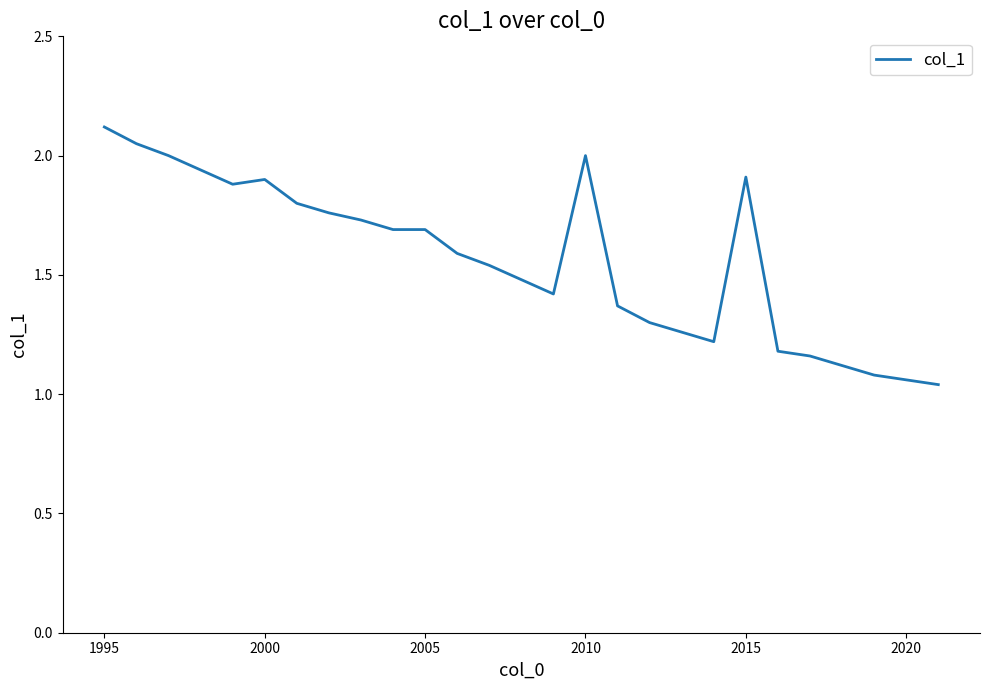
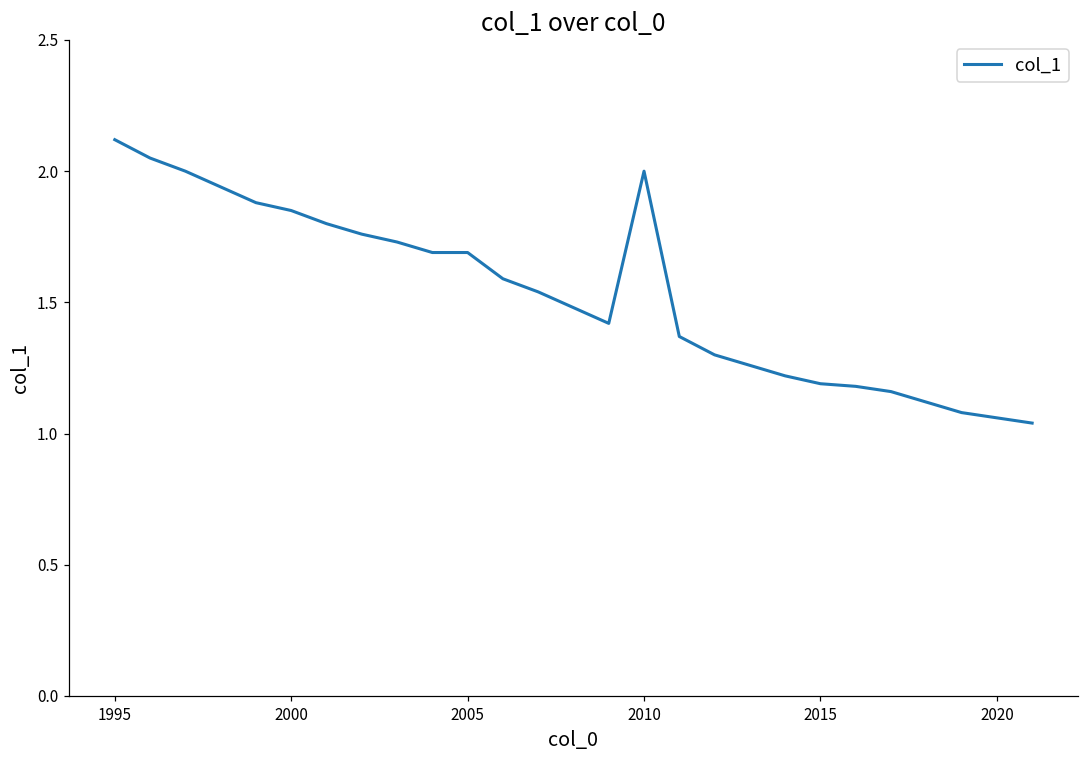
2000: 1.90 -> 1.85
2015: 1.91 -> 1.19
